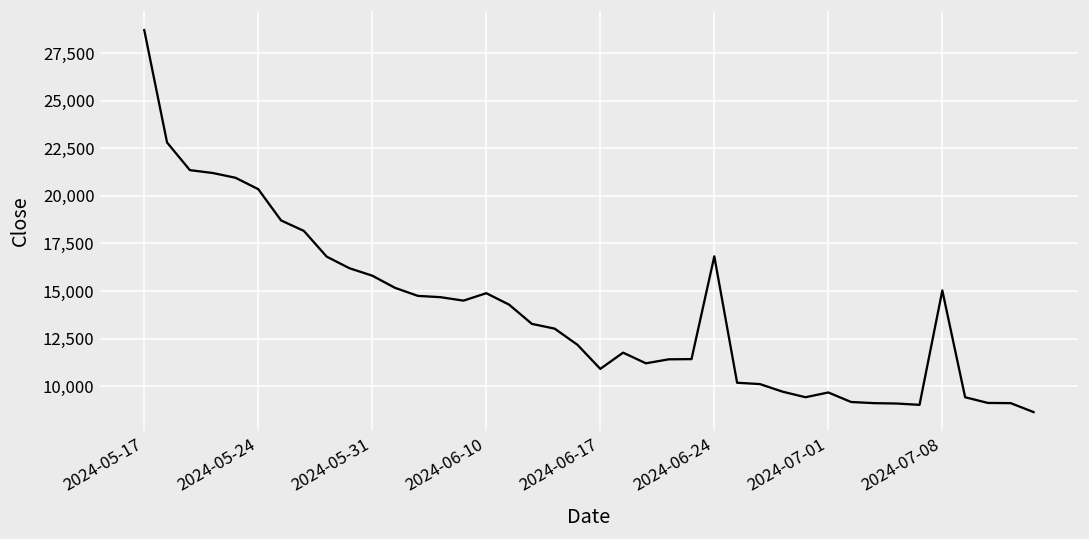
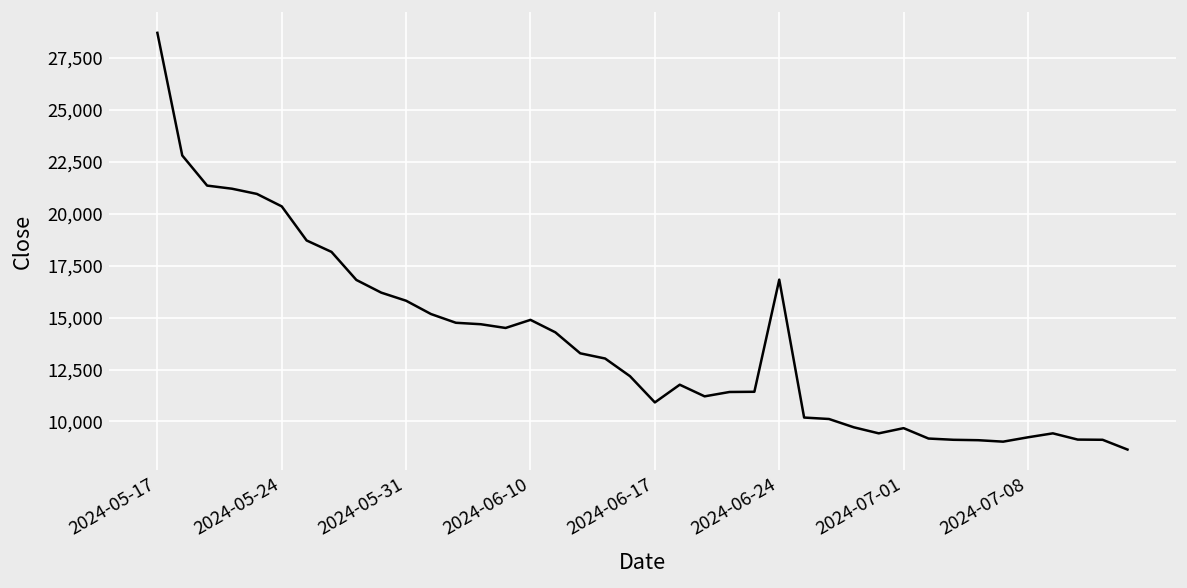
2024-07-08: 15,000 -> 9,200
